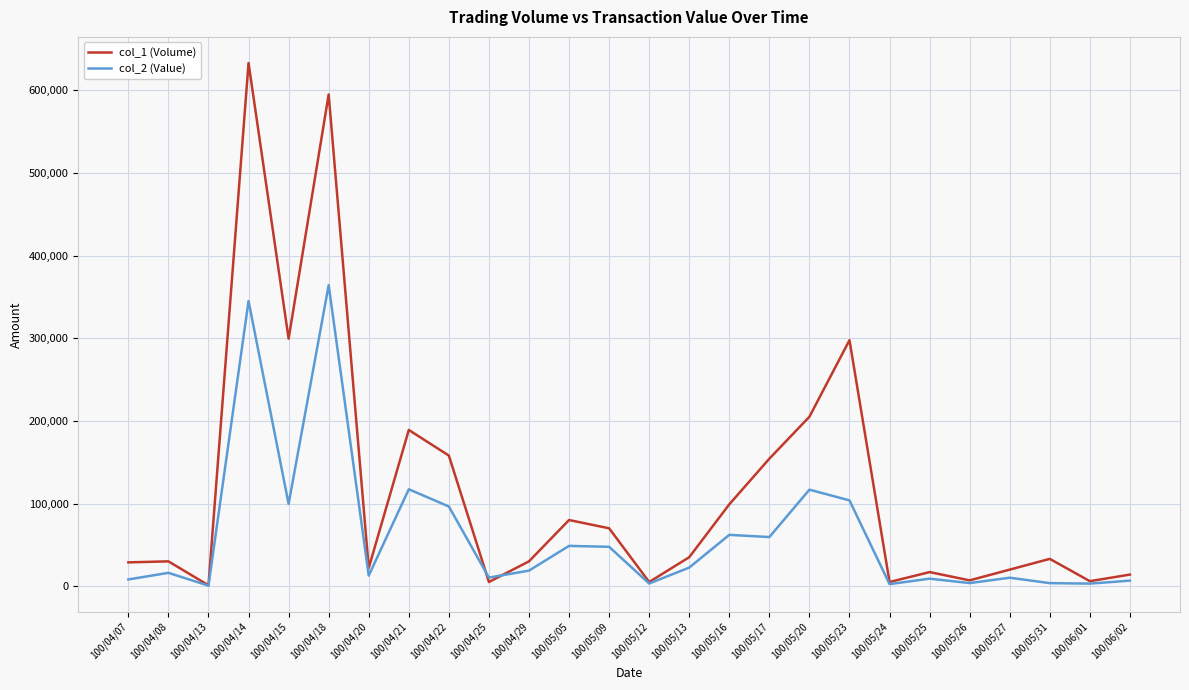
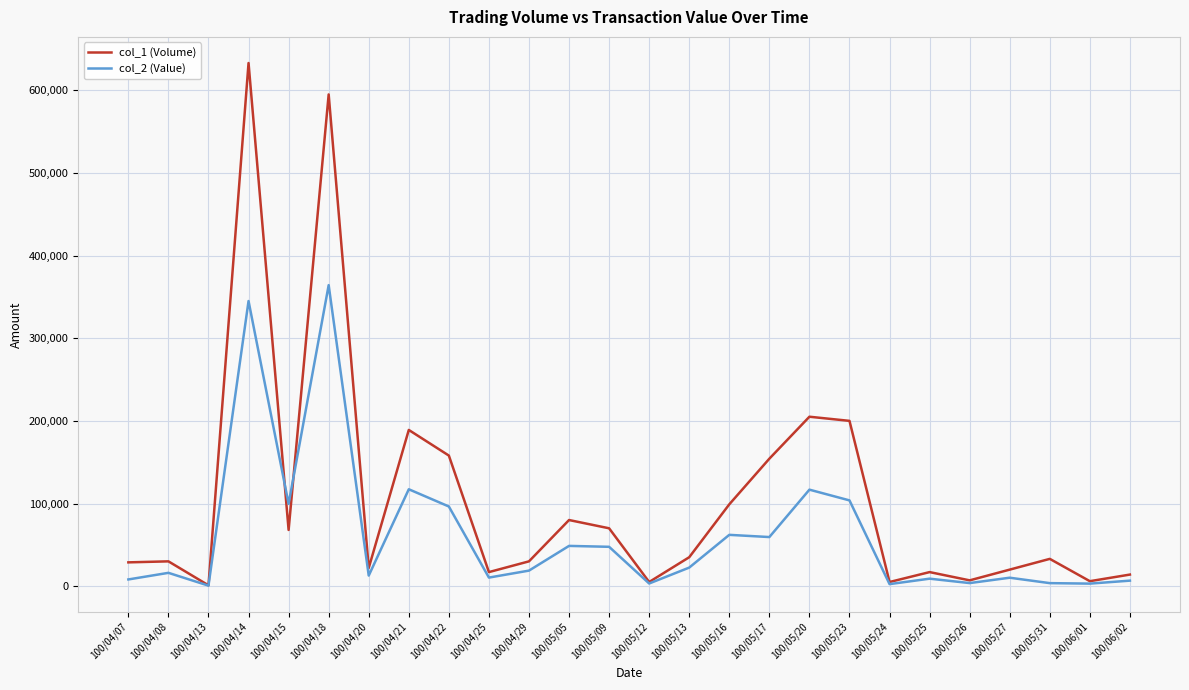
col_1 (Volume), 100/04/15: 300,000 -> 70,000
col_1 (Volume), 100/04/25: 10,000 -> 20,000
col_1 (Volume), 100/05/23: 300,000 -> 200,000
